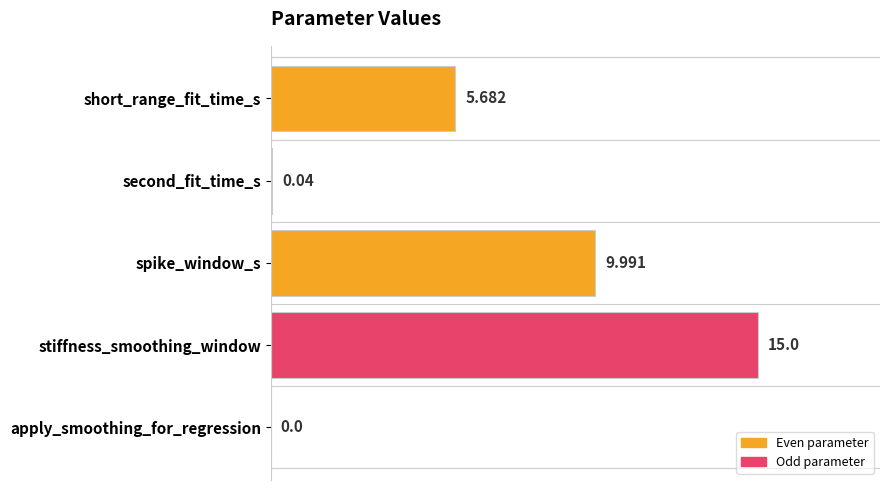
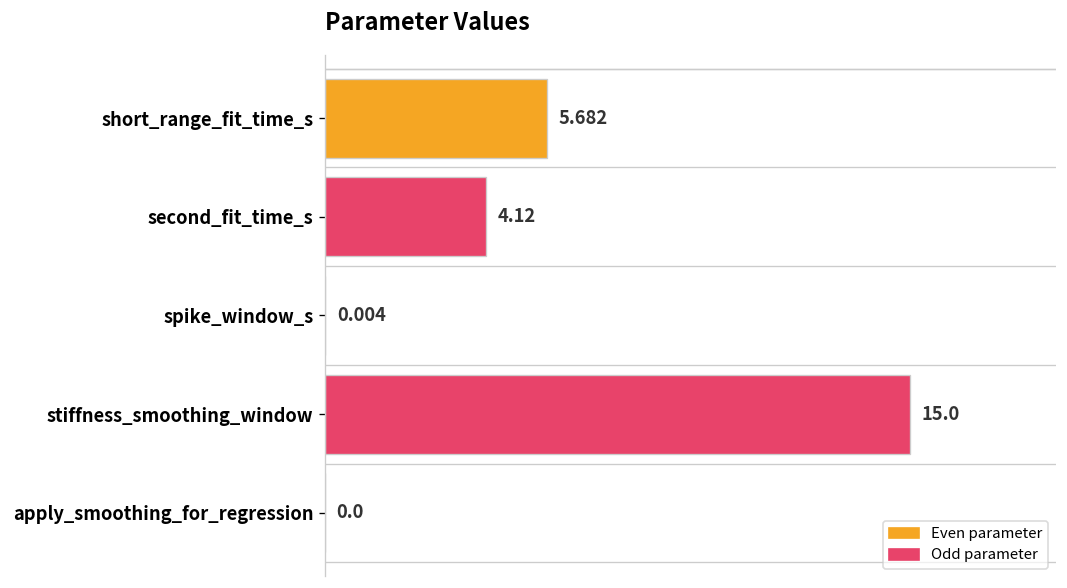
second_fit_time_s: 0.04 -> 4.12
spike_window_s: 9.991 -> 0.004
